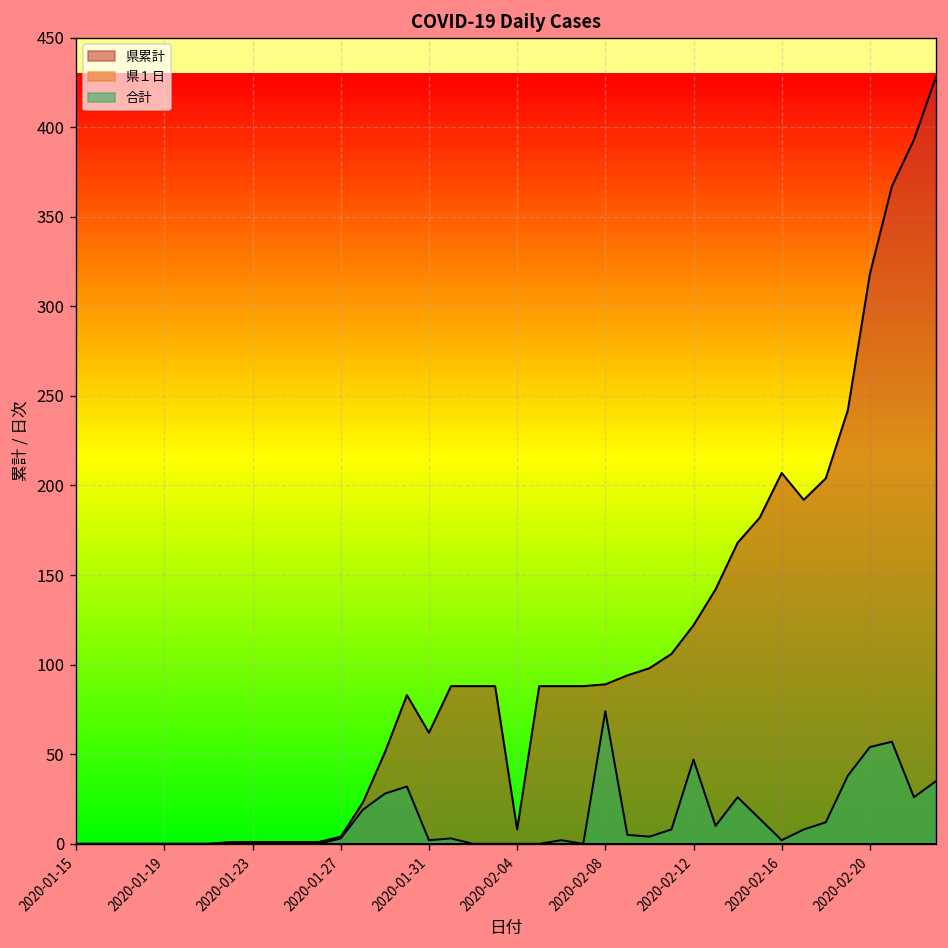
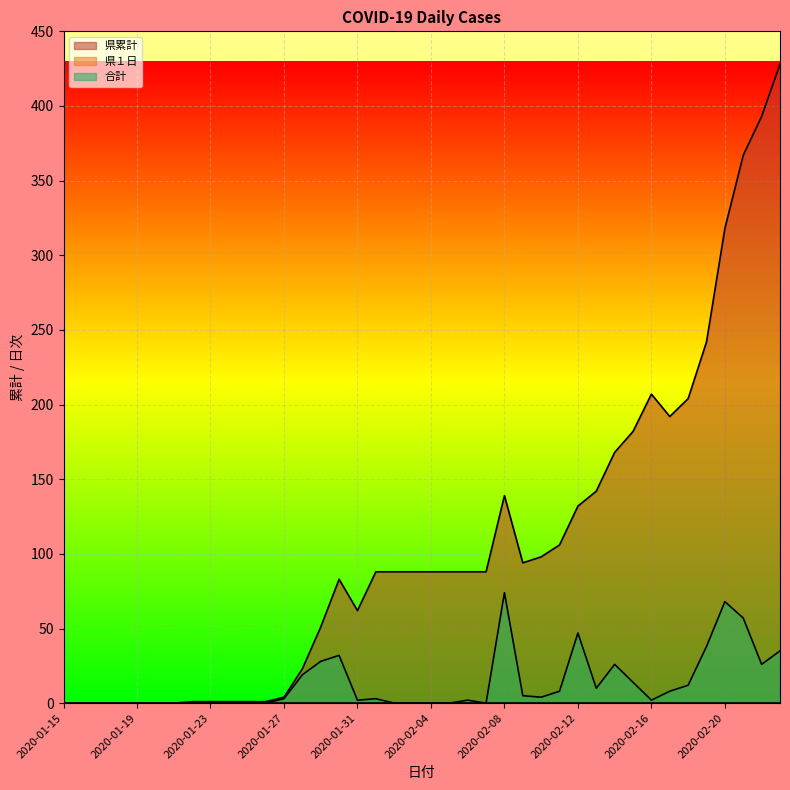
県累計, 2020-02-04: 8 -> 88
県累計, 2020-02-08: 89 -> 139
県累計, 2020-02-12: 122 -> 132
合計, 2020-02-20: 54 -> 68
